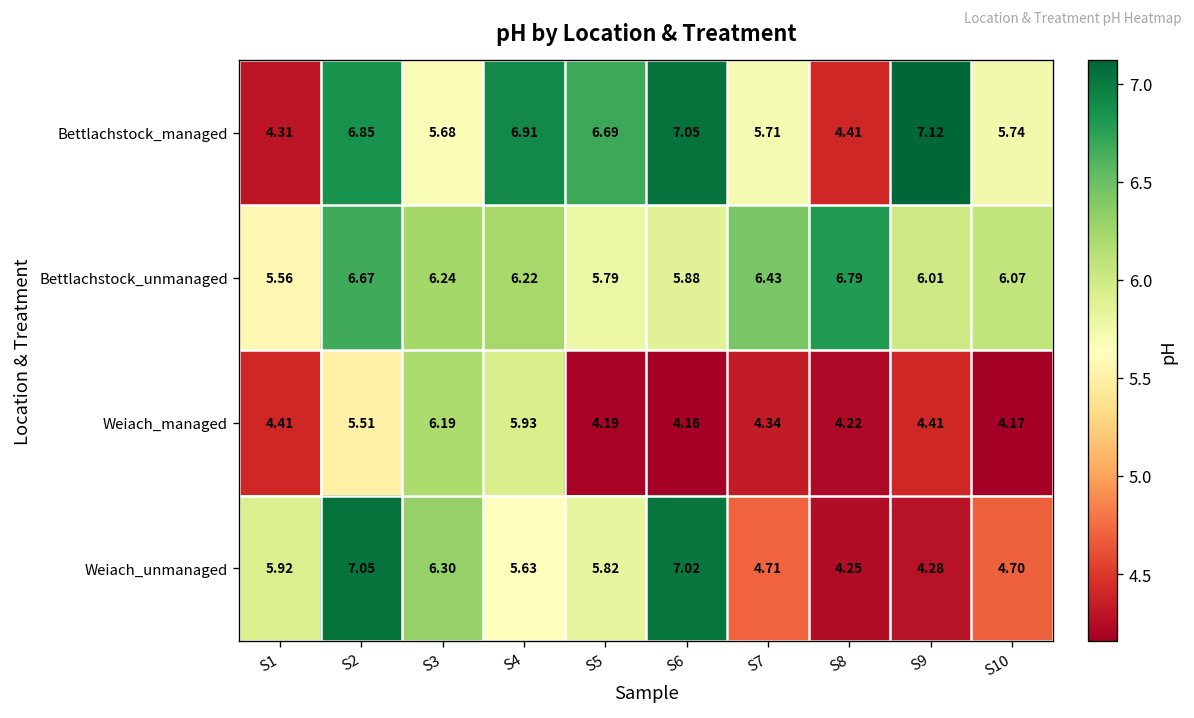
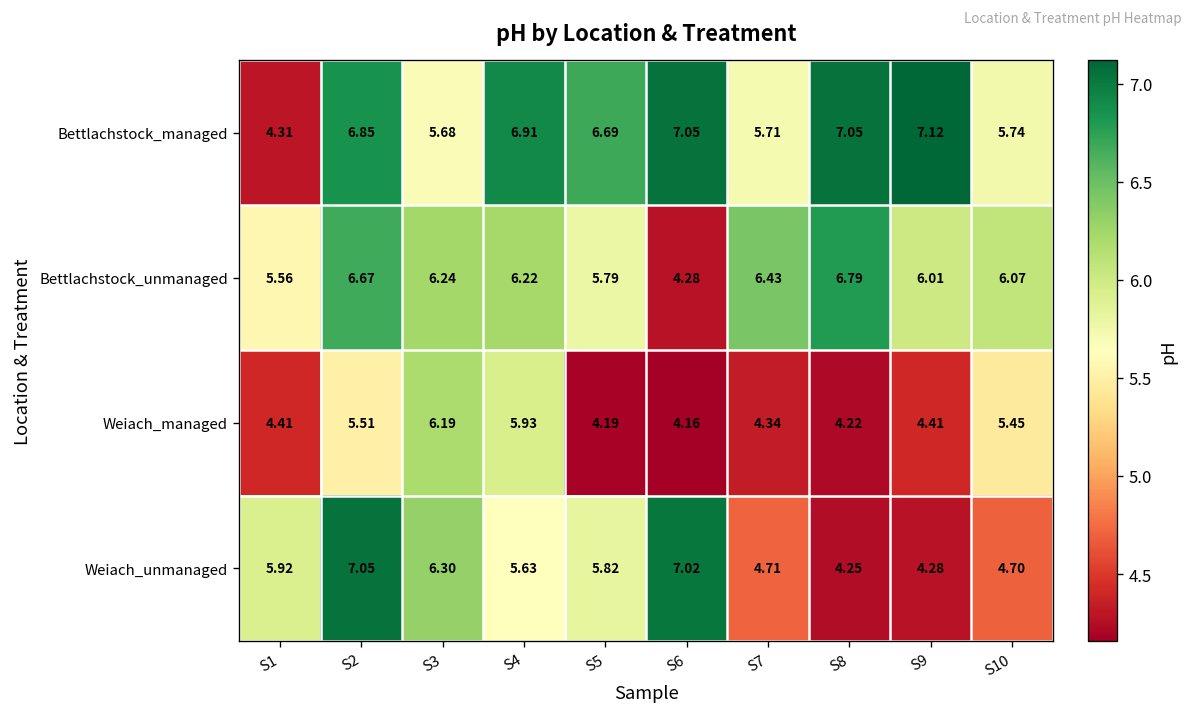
Bettlachstock_managed, S8: 4.41 -> 7.05
Bettlachstock_unmanaged, S6: 5.88 -> 4.28
Weiach_managed, S10: 4.17 -> 5.45
